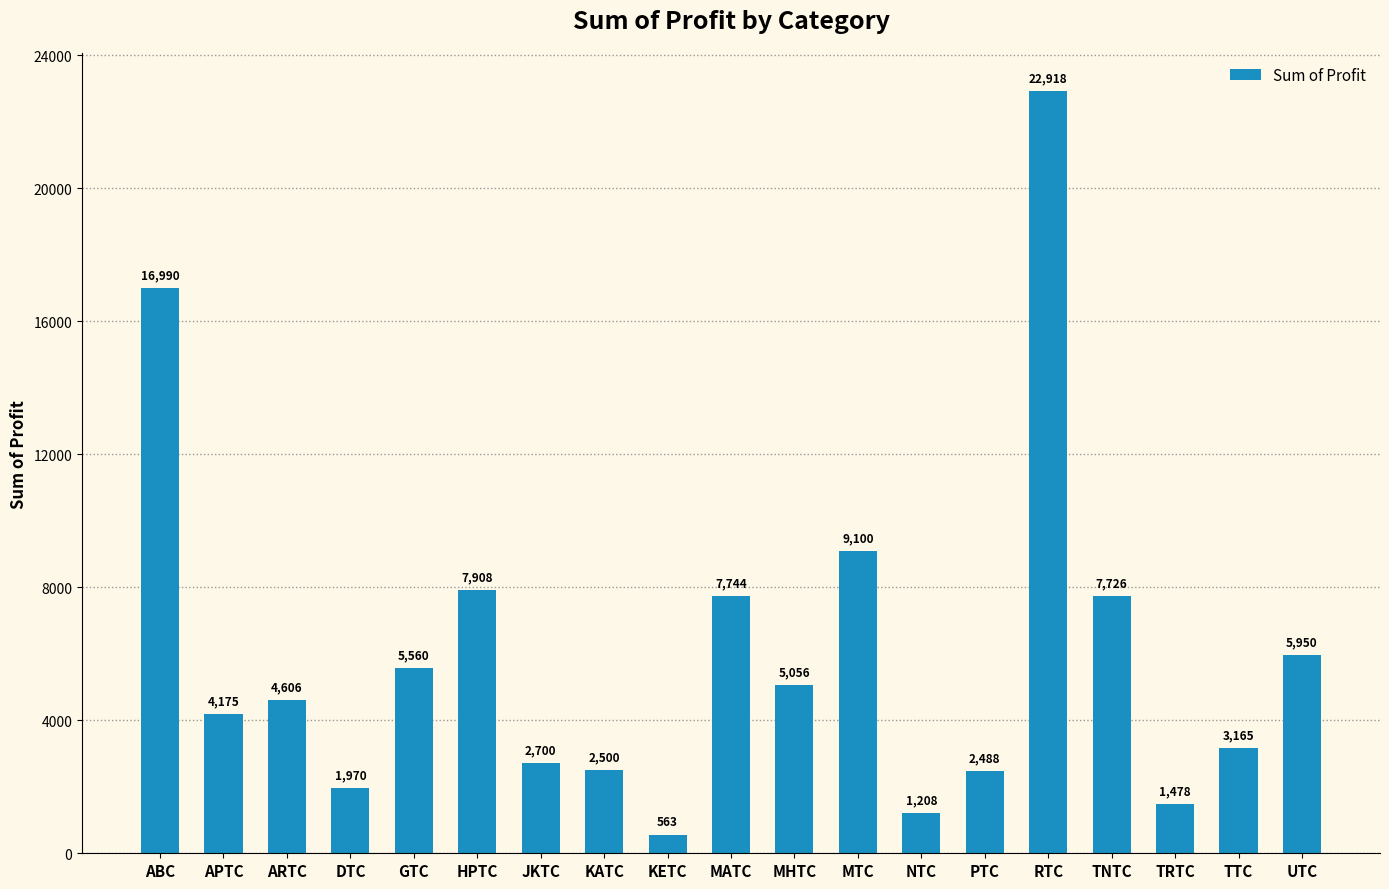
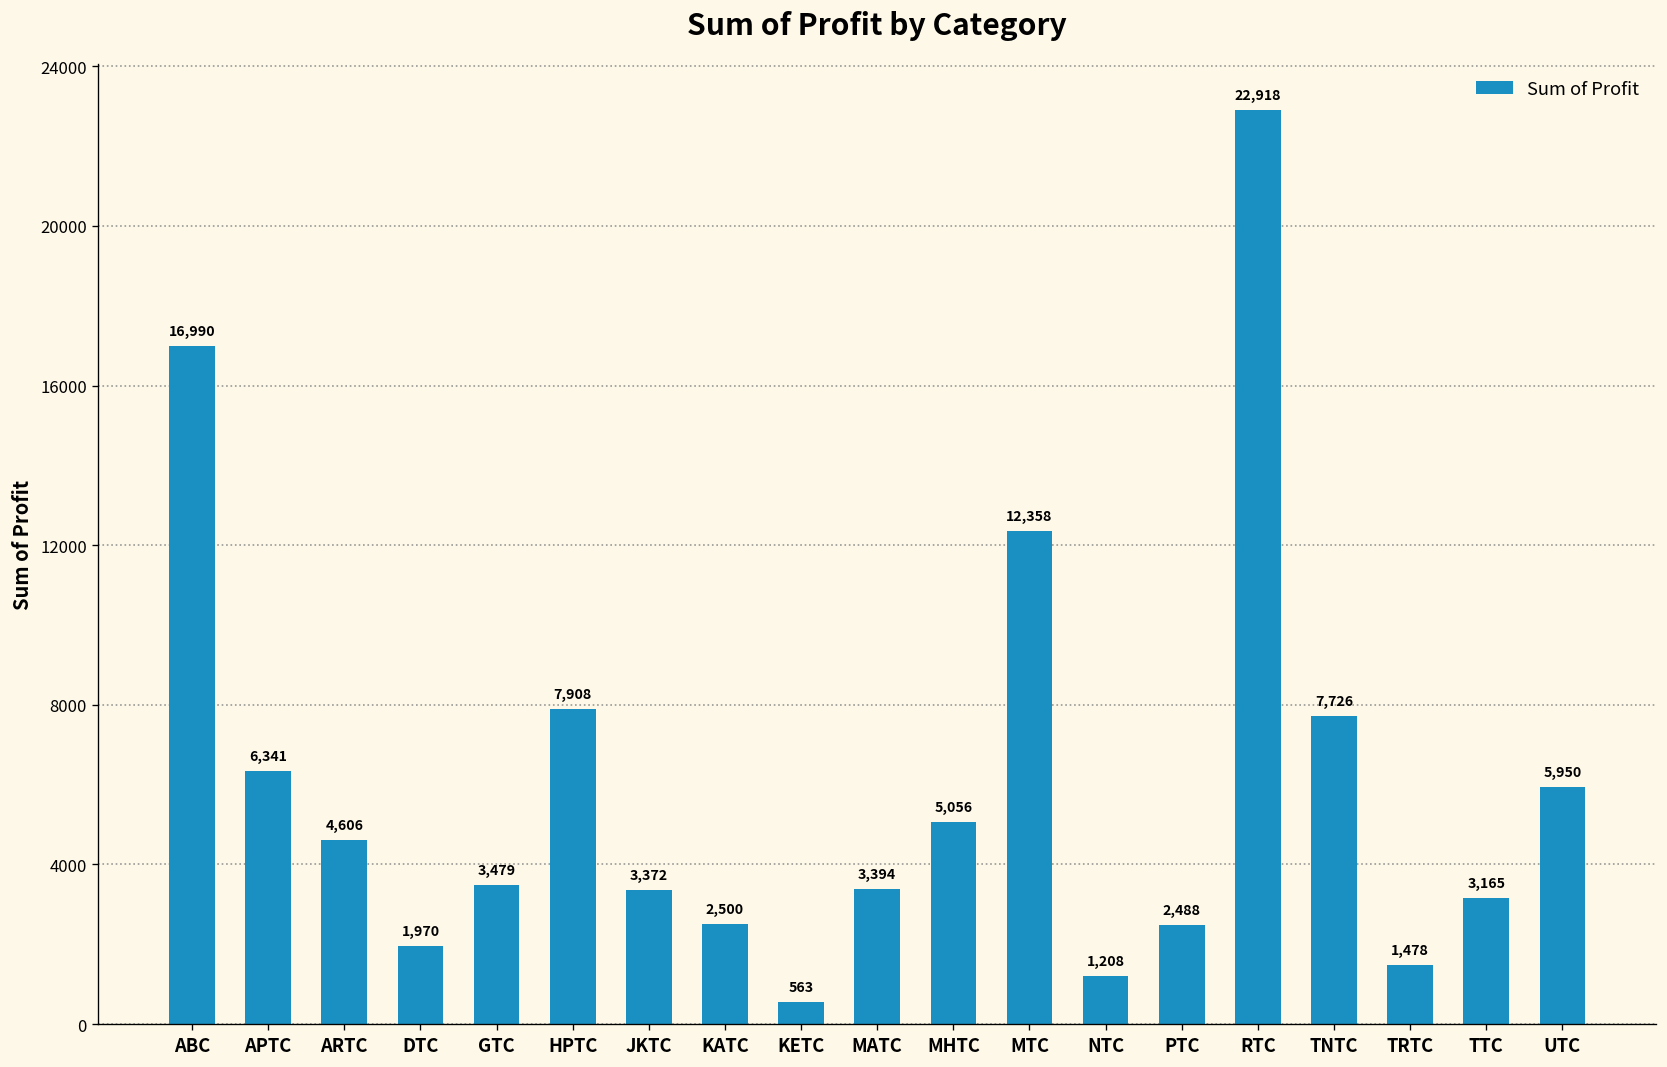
APTC: 4,175 -> 6,341
GTC: 5,560 -> 3,479
JKTC: 2,700 -> 3,372
MATC: 7,744 -> 3,394
MTC: 9,100 -> 12,358
